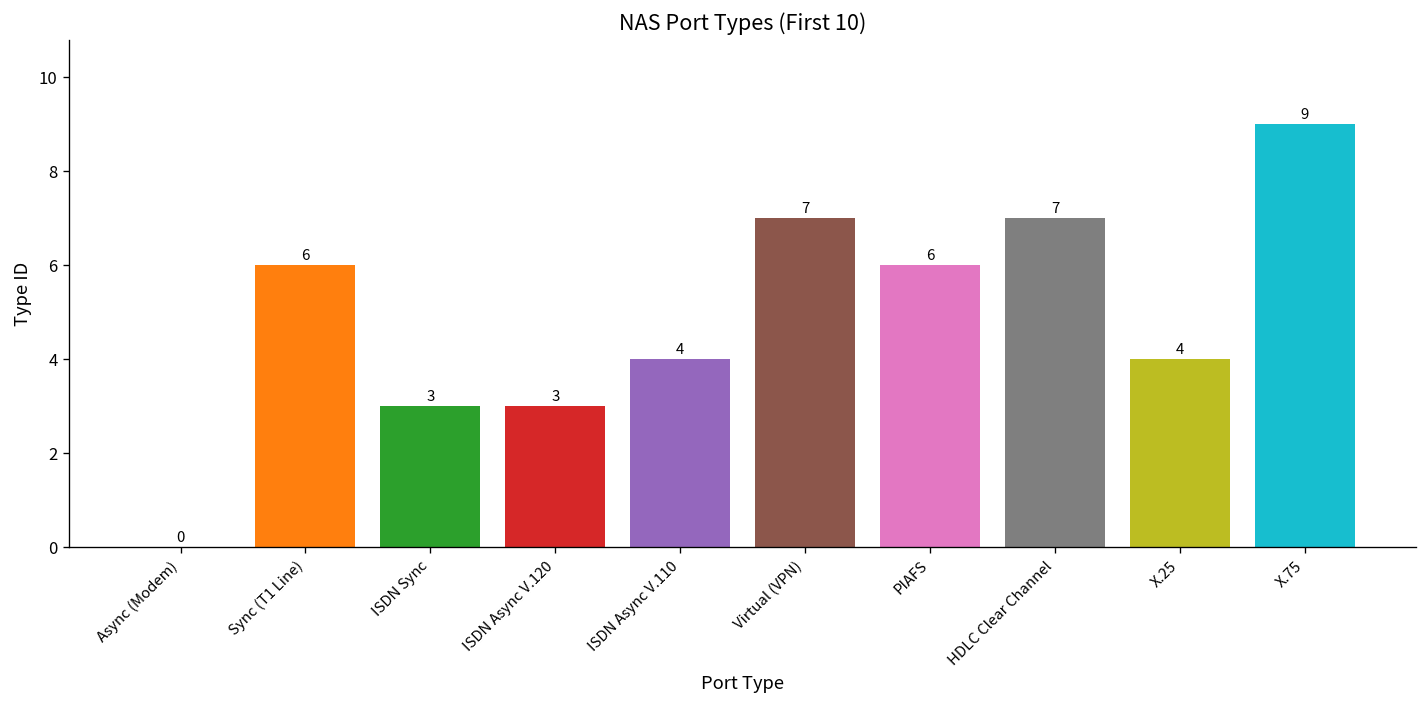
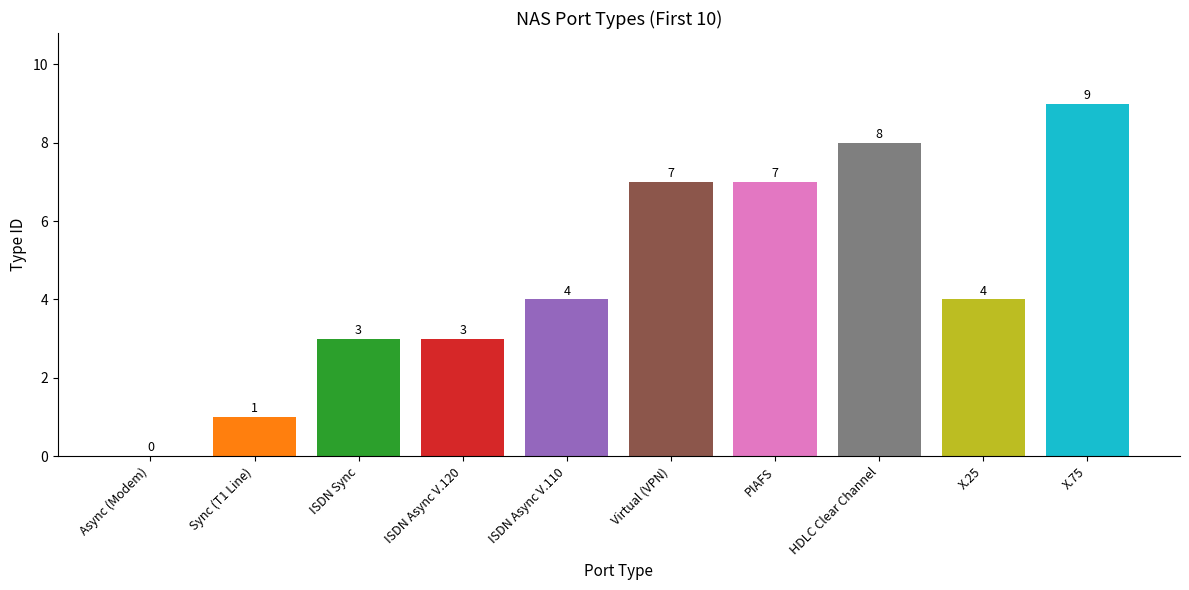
Sync (T1 Line): 6 -> 1
PIAFS: 6 -> 7
HDLC Clear Channel: 7 -> 8
